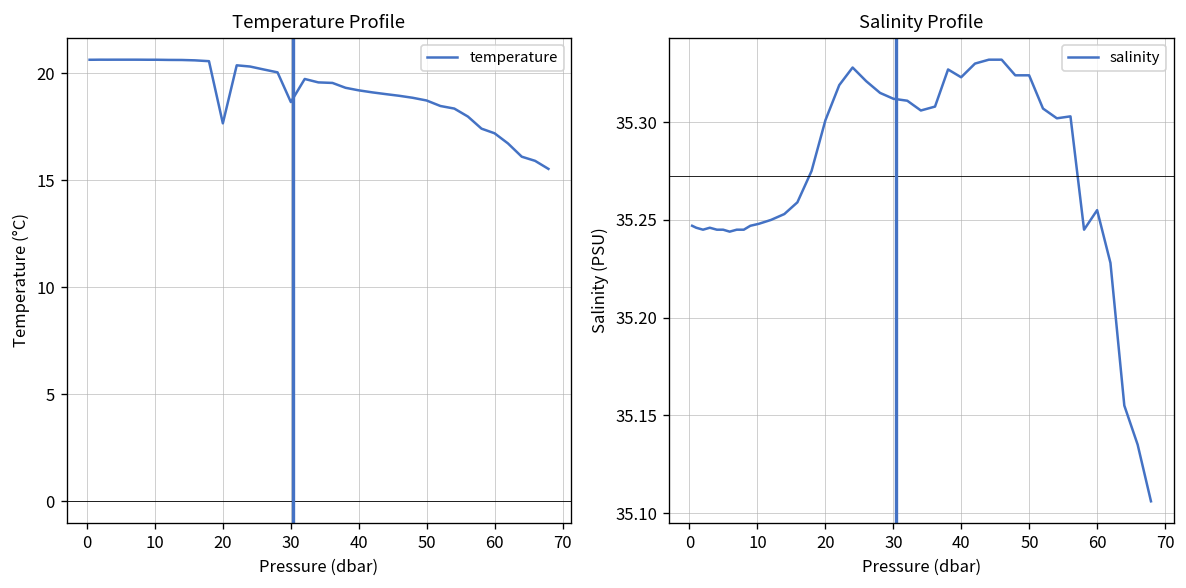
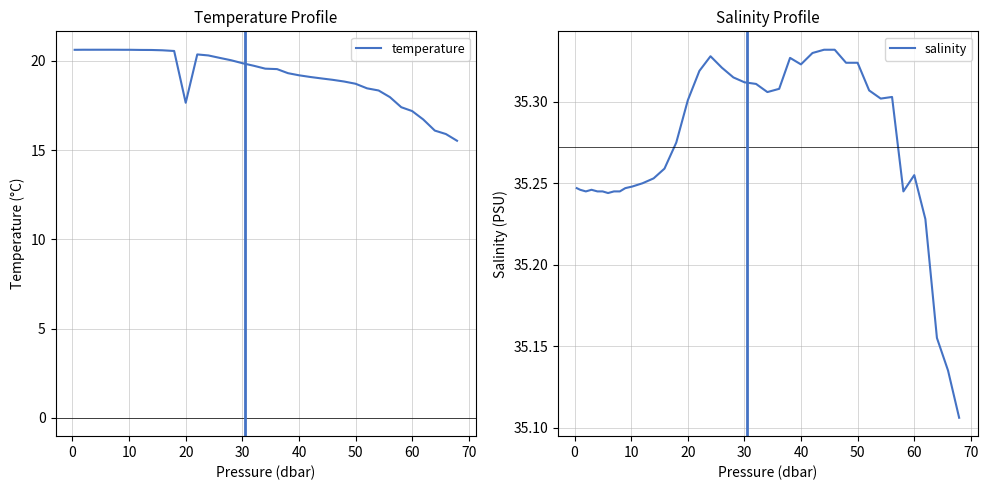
Temperature Profile, 30: 18.7 -> 19.9
